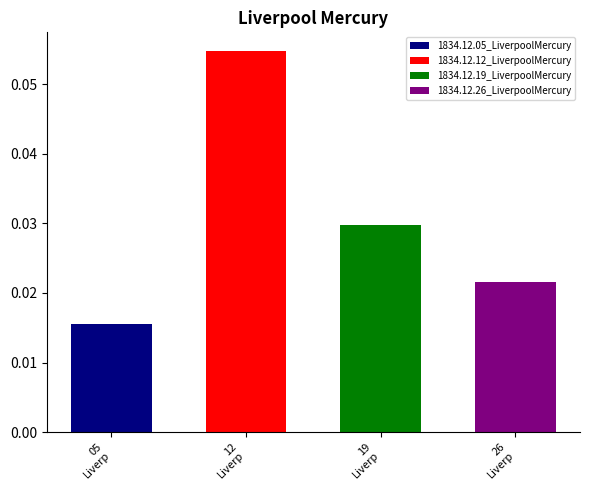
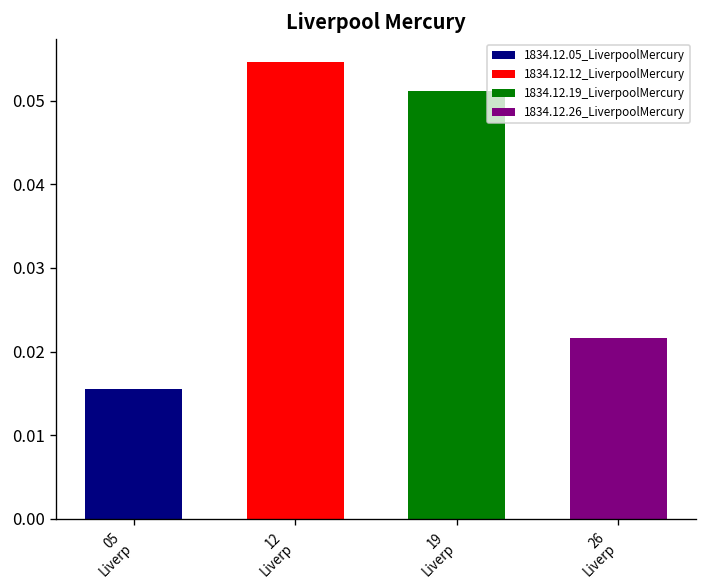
19 Liverp: 0.030 -> 0.051
